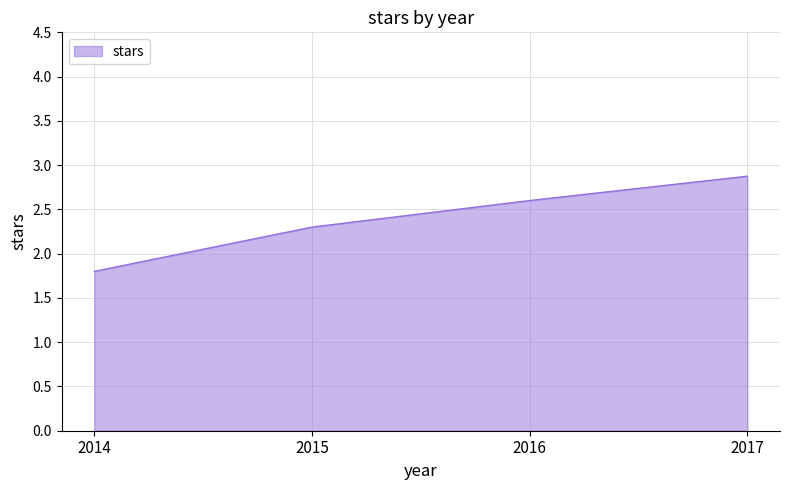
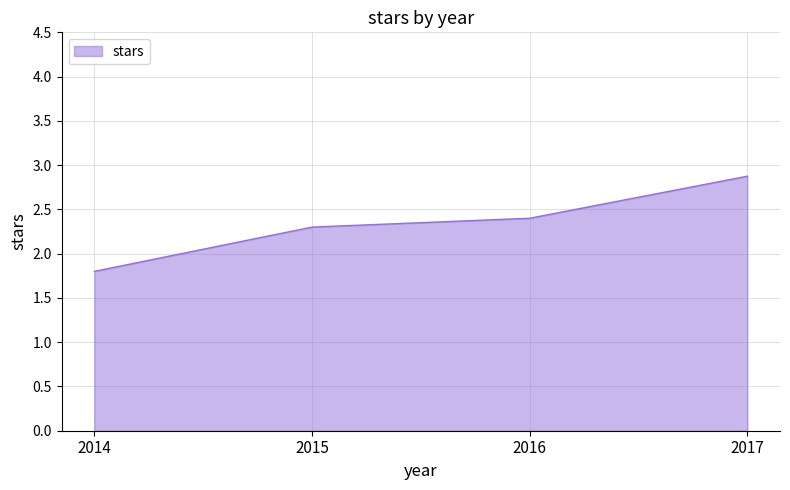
2016: 2.6 -> 2.4
